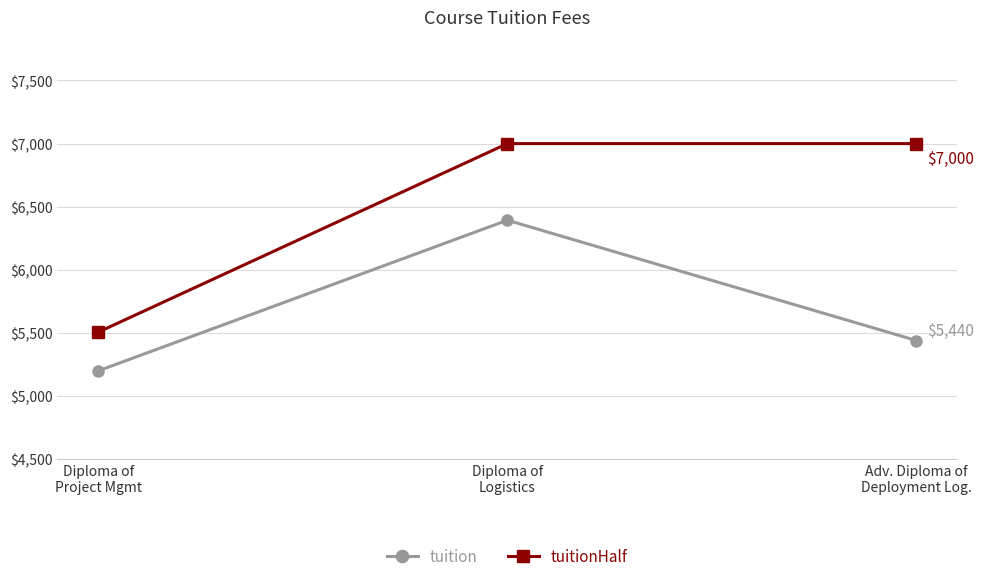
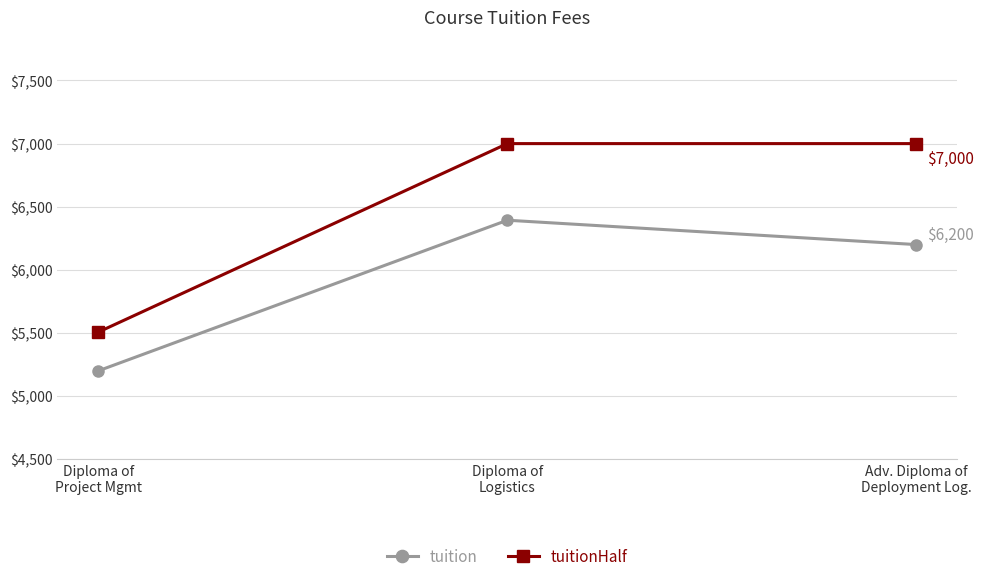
tuition, Adv. Diploma of Deployment Log.: $5,440 -> $6,200
